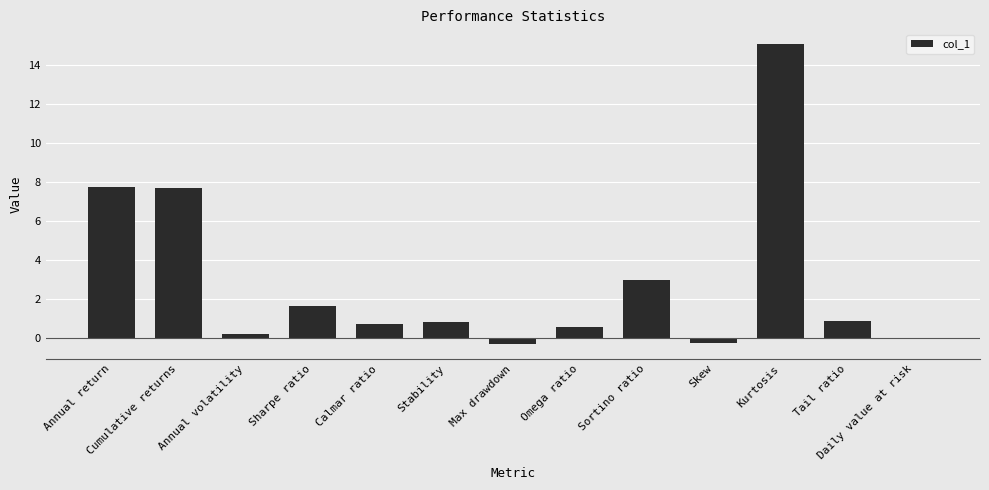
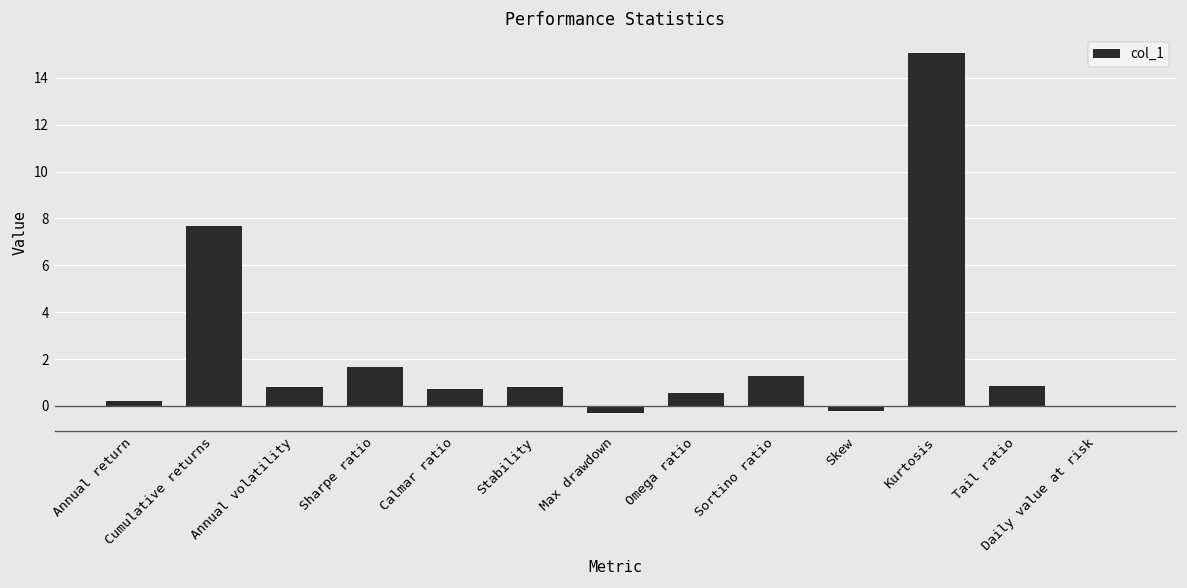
Annual return: 7.8 -> 0.2
Annual volatility: 0.2 -> 0.8
Sortino ratio: 3.0 -> 1.3
